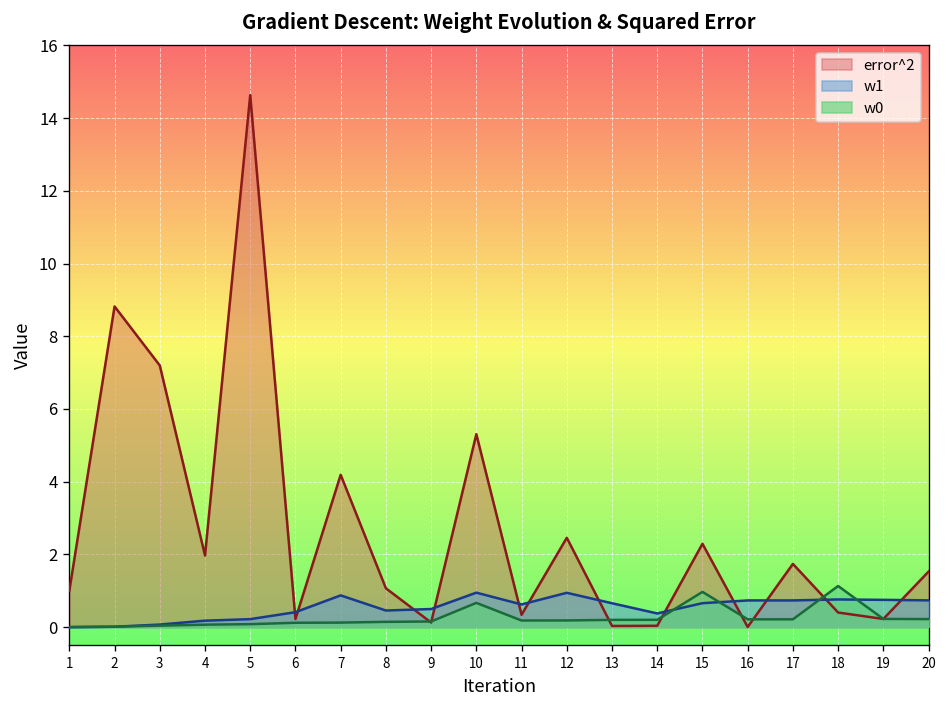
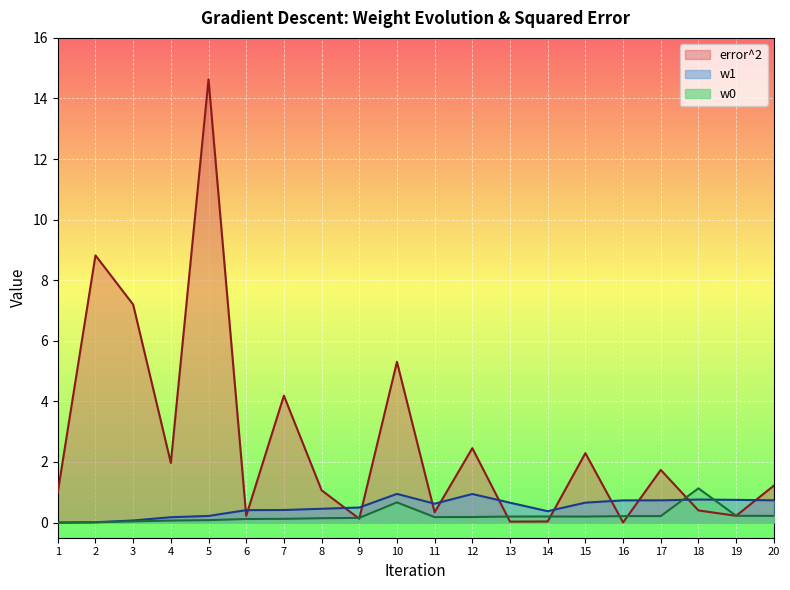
w1, 7: 0.9 -> 0.4
w0, 15: 1.0 -> 0.2
error^2, 20: 1.5 -> 1.2
